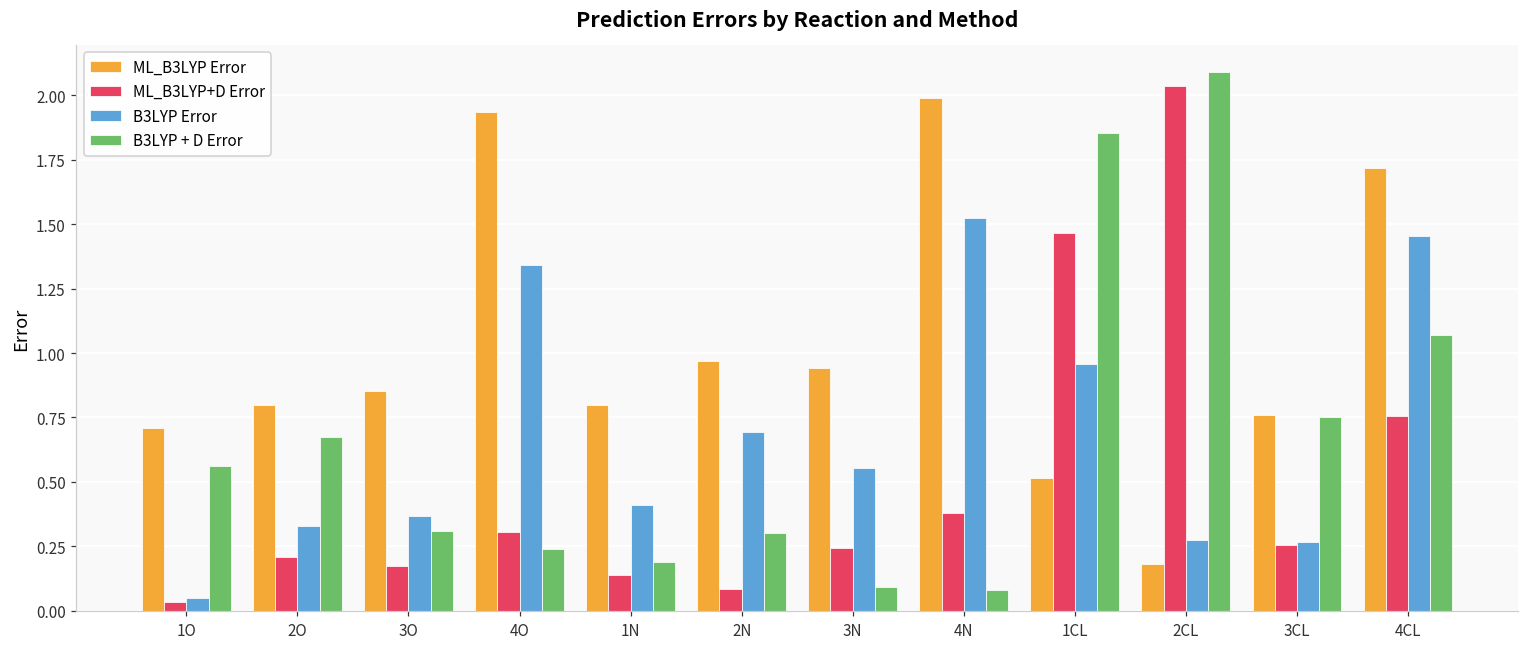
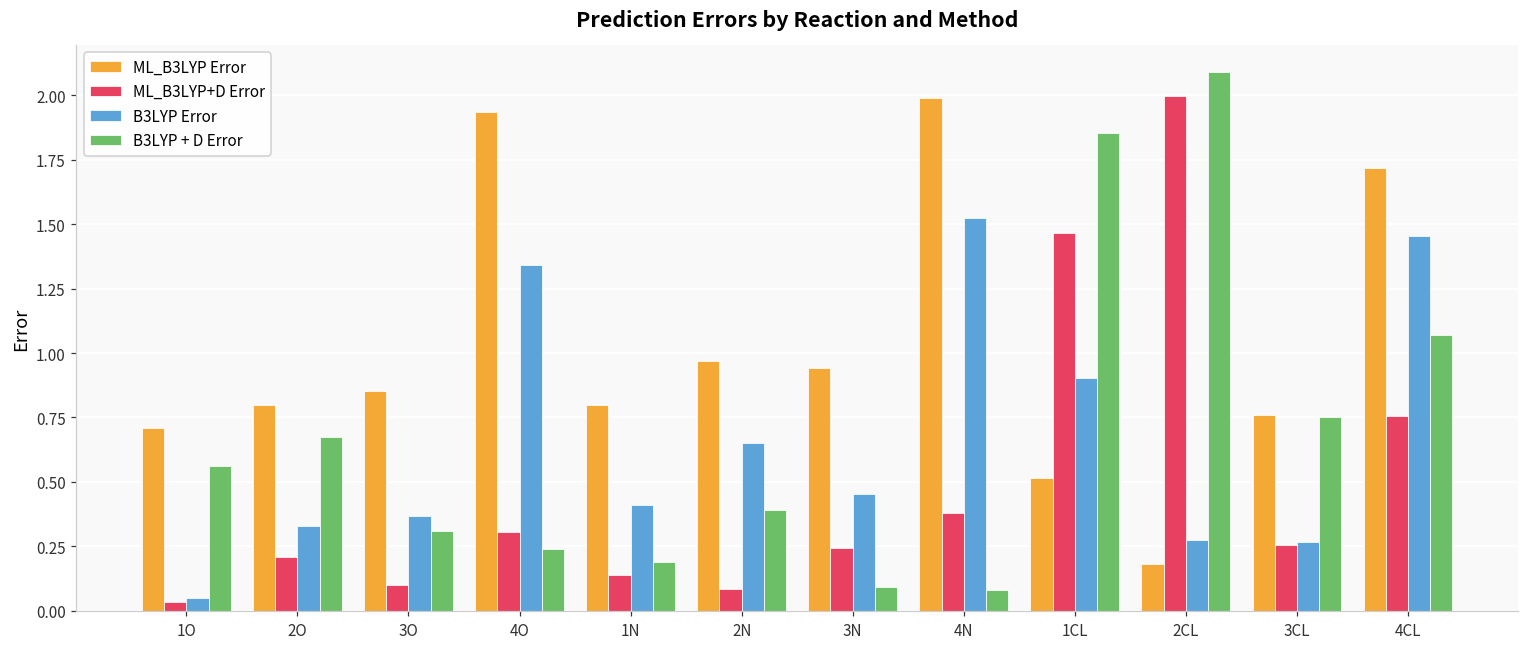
ML_B3LYP+D Error, 3O: 0.17 -> 0.10
B3LYP Error, 2N: 0.70 -> 0.65
B3LYP + D Error, 2N: 0.30 -> 0.39
B3LYP Error, 3N: 0.55 -> 0.45
B3LYP Error, 1CL: 0.96 -> 0.90
ML_B3LYP+D Error, 2CL: 2.03 -> 2.00
